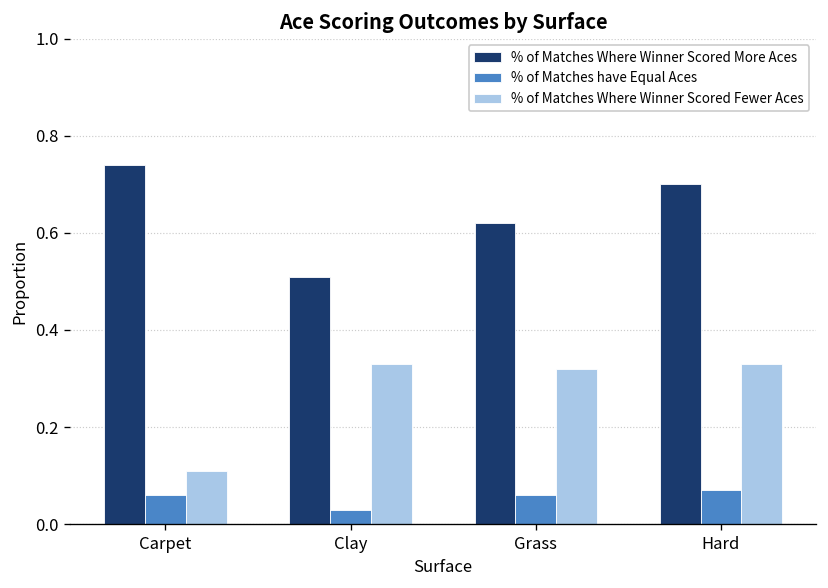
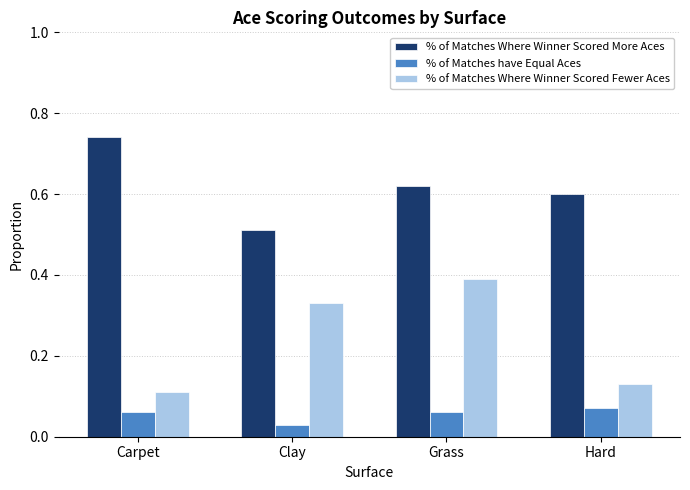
% of Matches Where Winner Scored Fewer Aces, Grass: 0.32 -> 0.39
% of Matches Where Winner Scored More Aces, Hard: 0.7 -> 0.6
% of Matches Where Winner Scored Fewer Aces, Hard: 0.33 -> 0.13
